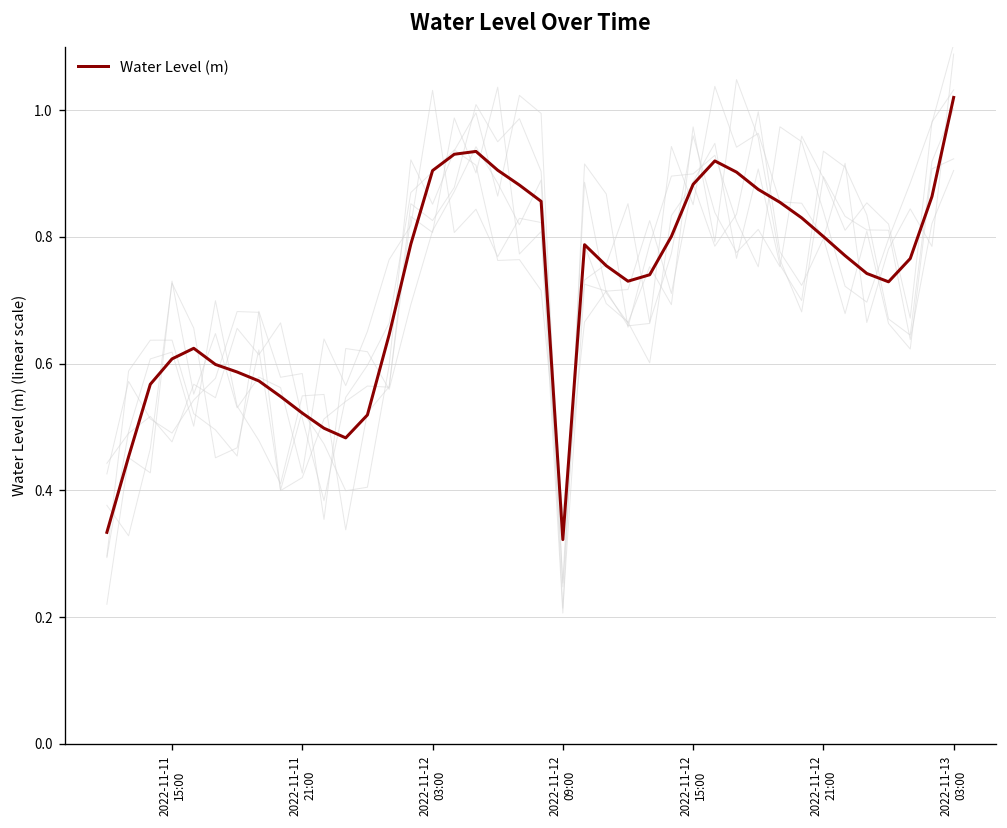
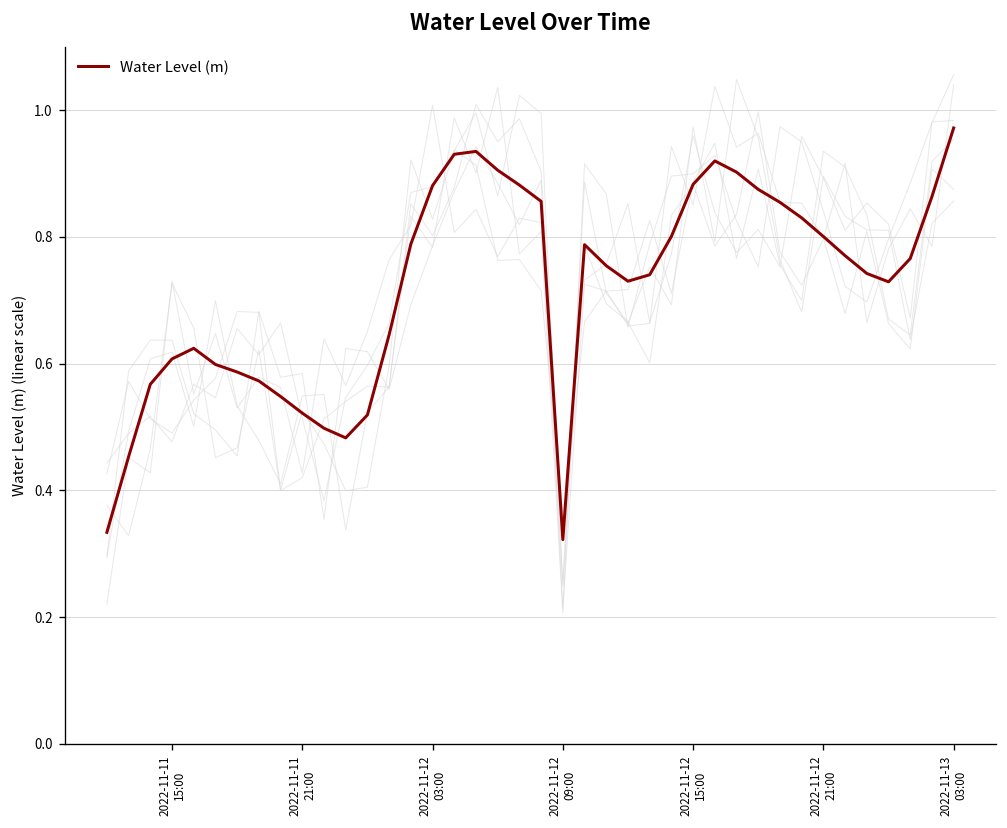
Water Level (m), 2022-11-12 03:00: 0.90 -> 0.88
Water Level (m), 2022-11-13 03:00: 1.02 -> 0.97
